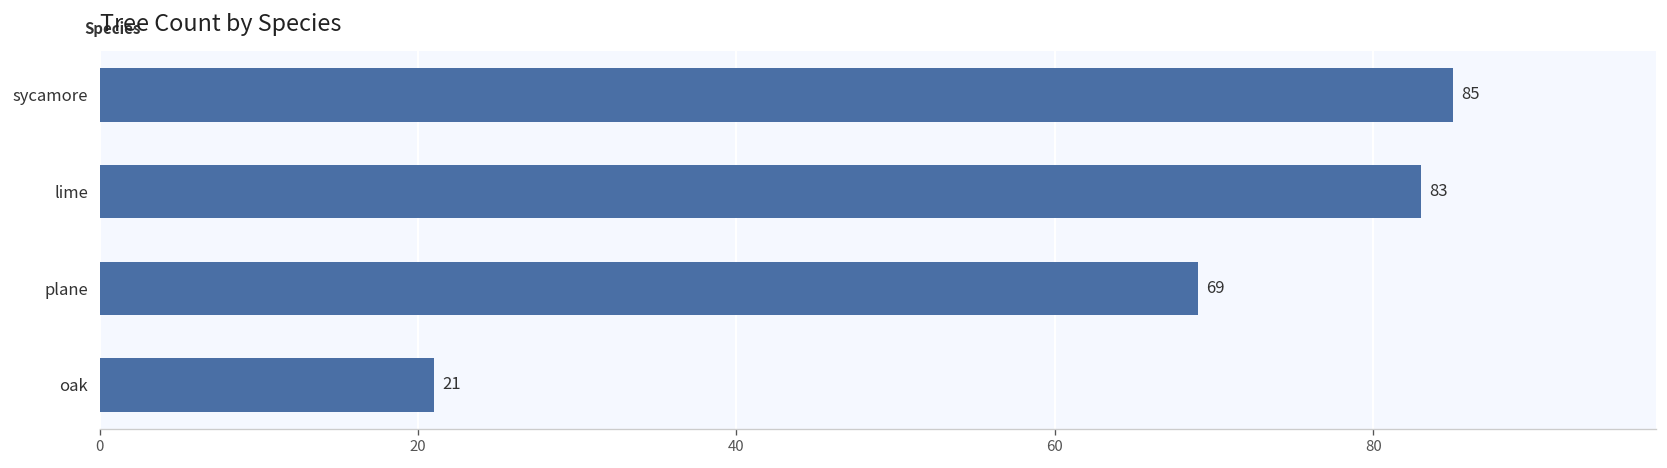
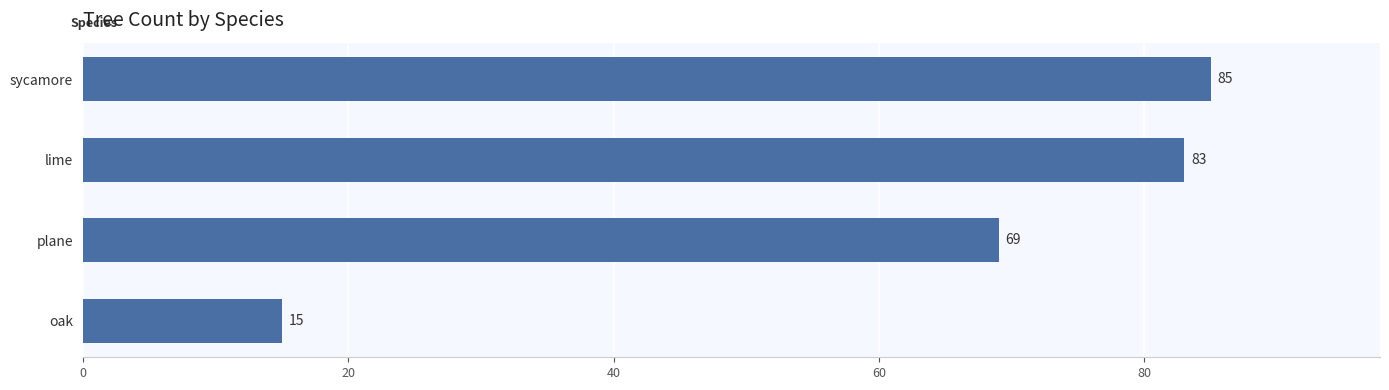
oak: 21 -> 15
